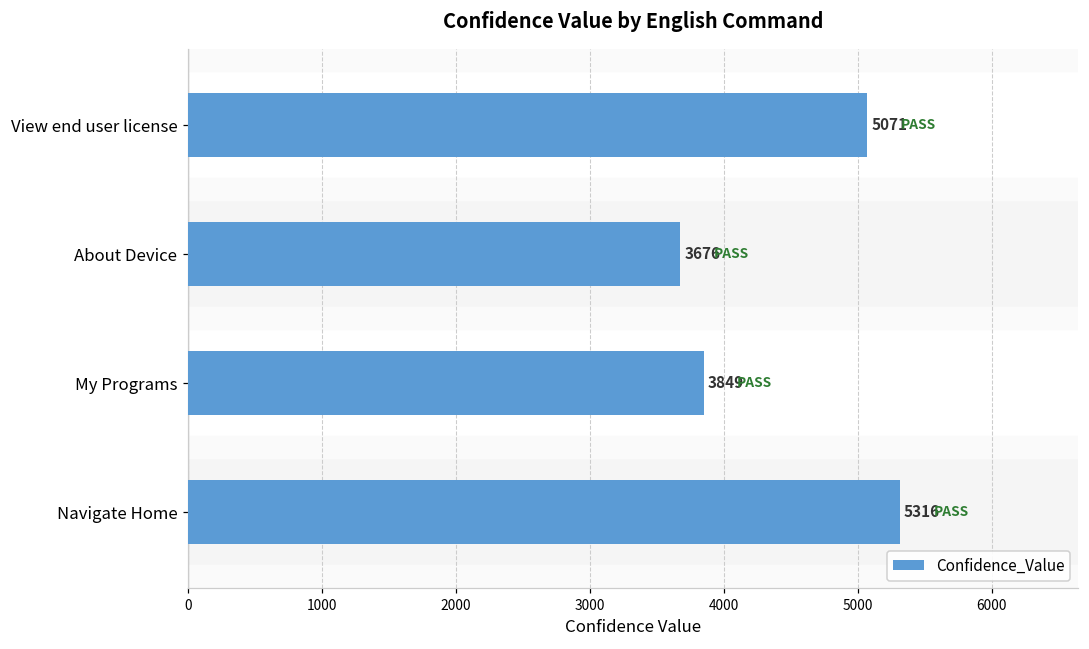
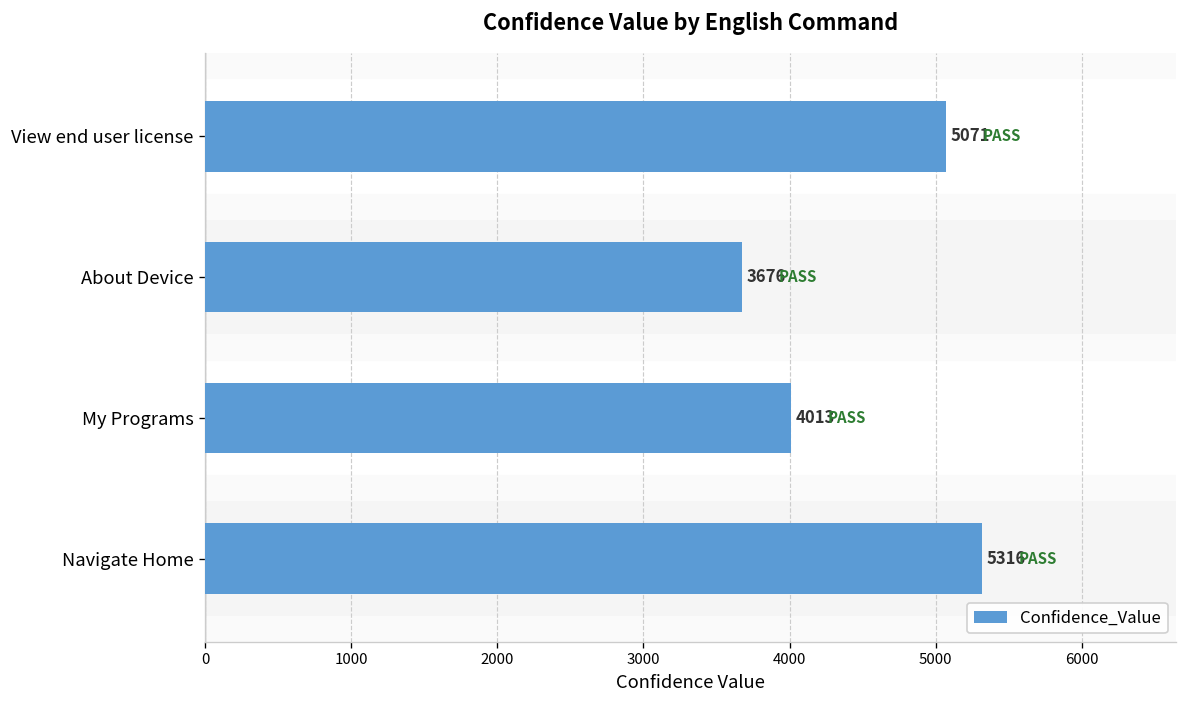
My Programs: 3849 -> 4013
